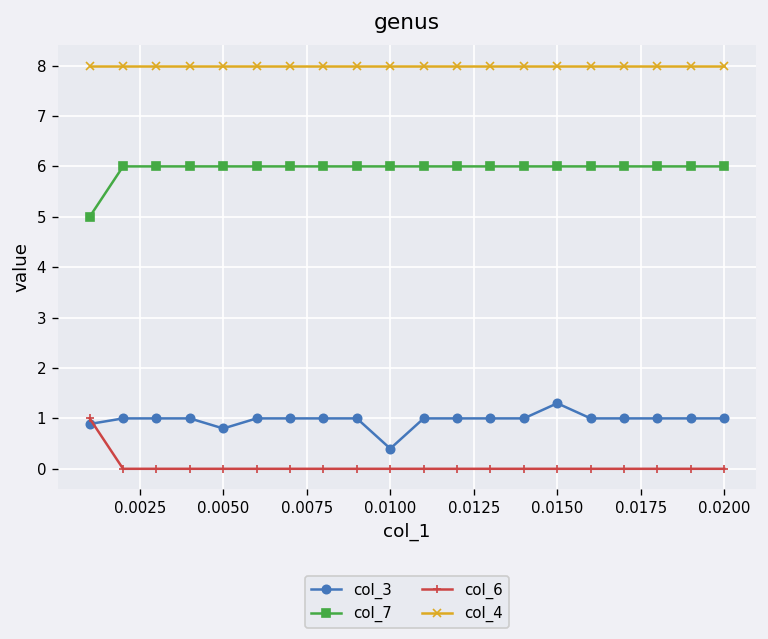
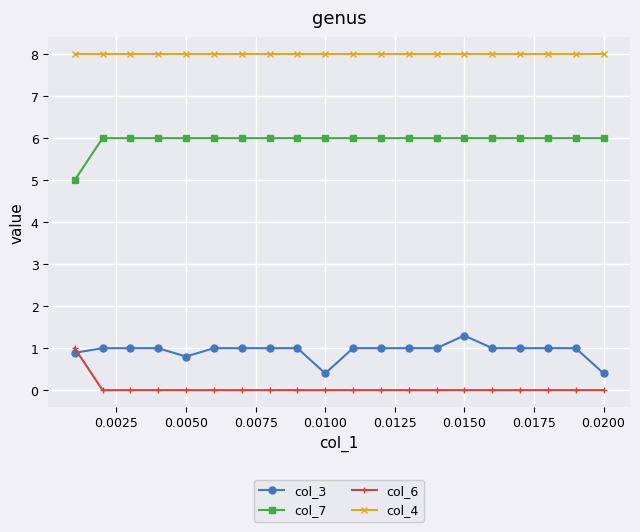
col_3, 0.0200: 1.0 -> 0.4
